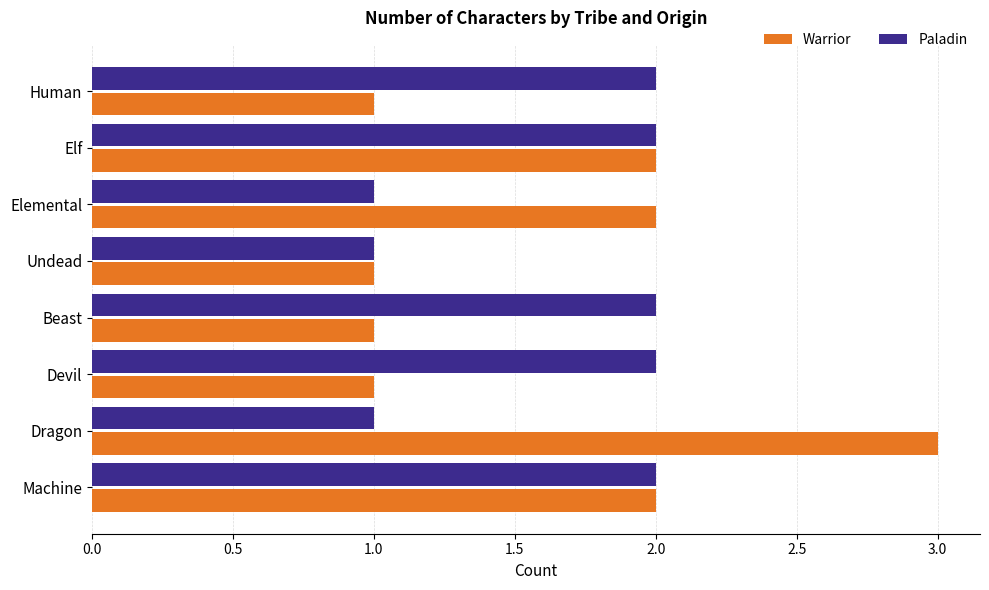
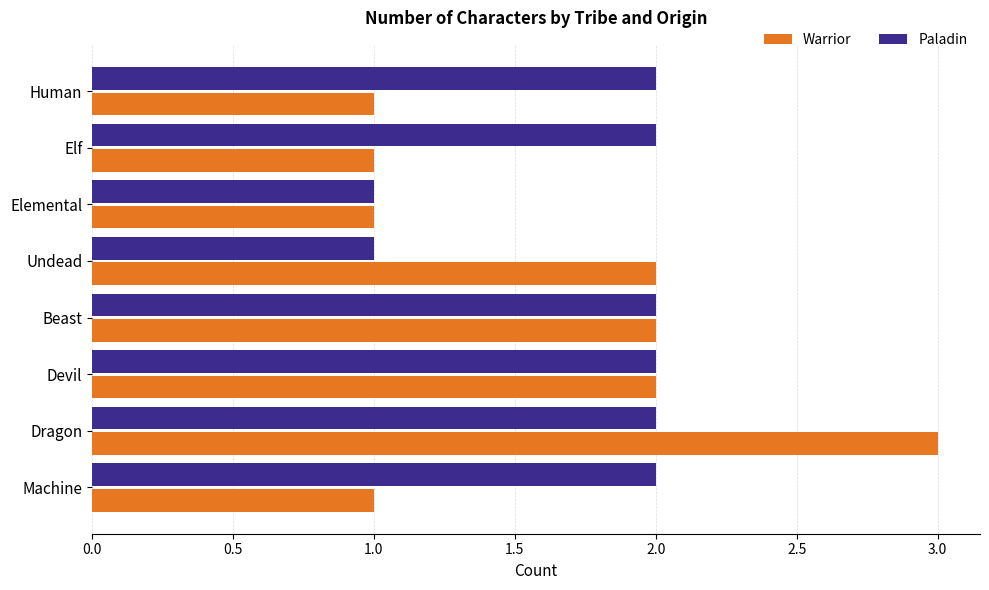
Warrior, Elf: 2 -> 1
Warrior, Elemental: 2 -> 1
Warrior, Undead: 1 -> 2
Warrior, Beast: 1 -> 2
Warrior, Devil: 1 -> 2
Paladin, Dragon: 1 -> 2
Warrior, Machine: 2 -> 1
